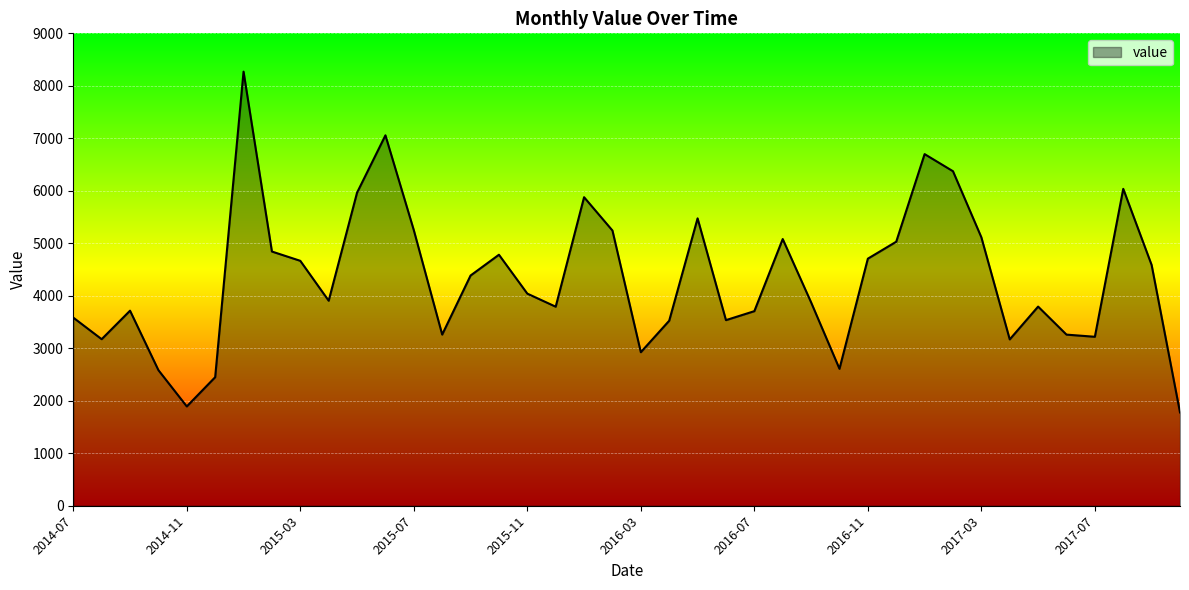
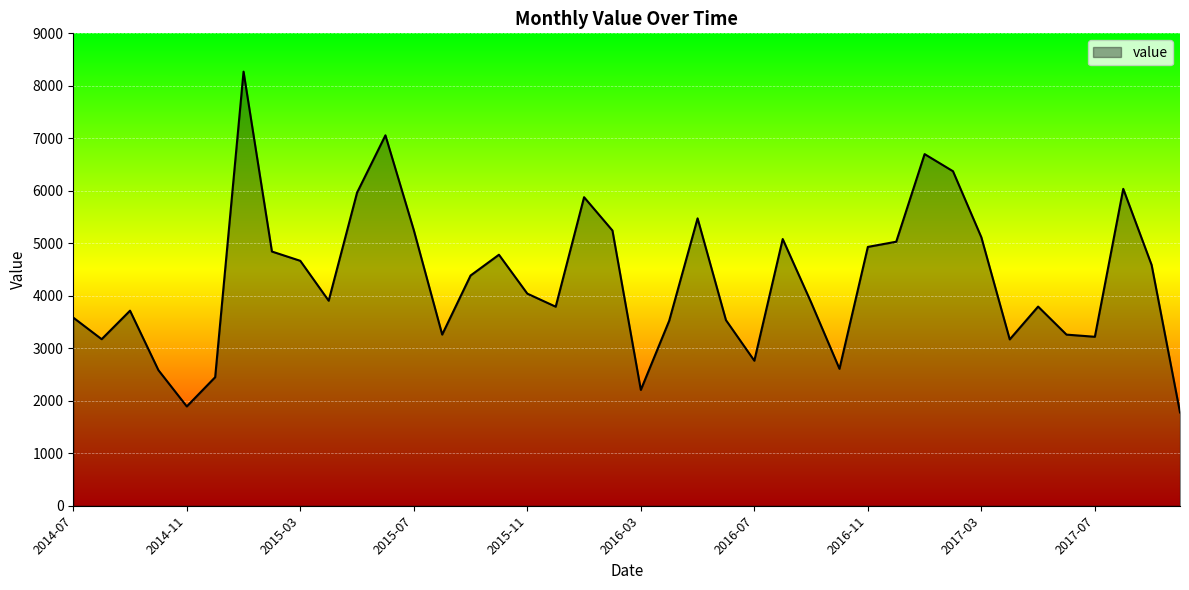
2016-03: 2900 -> 2200
2016-07: 3700 -> 2800
2016-11: 4700 -> 4900
